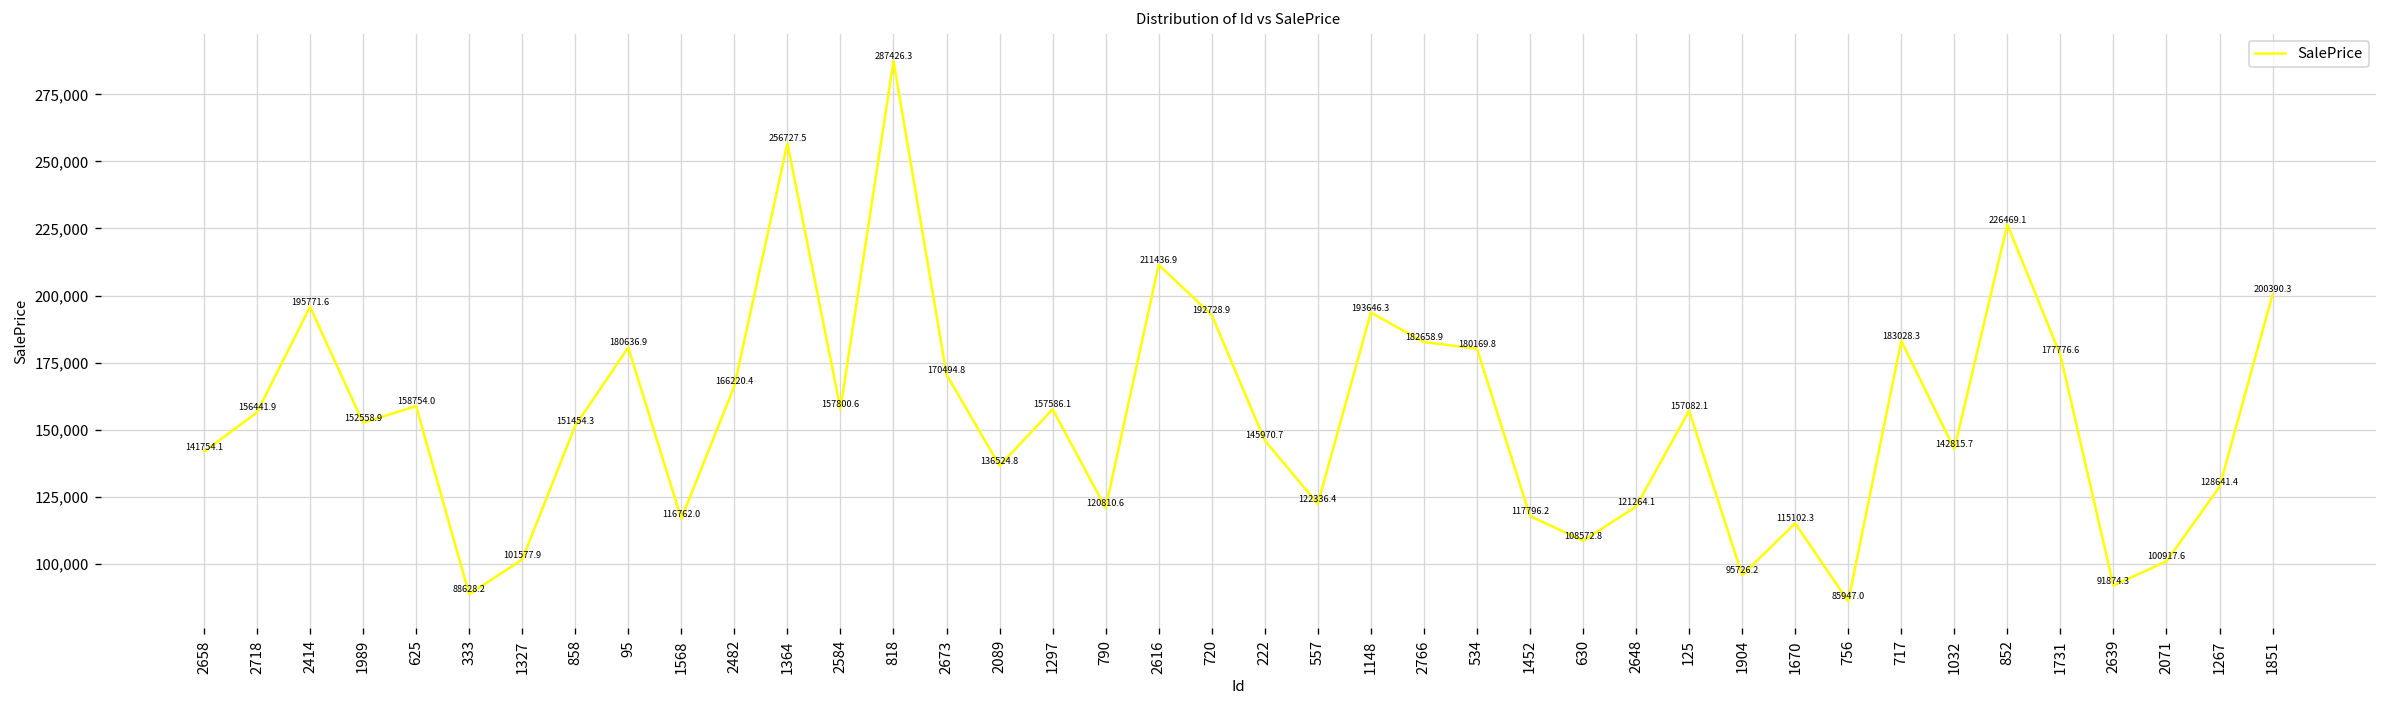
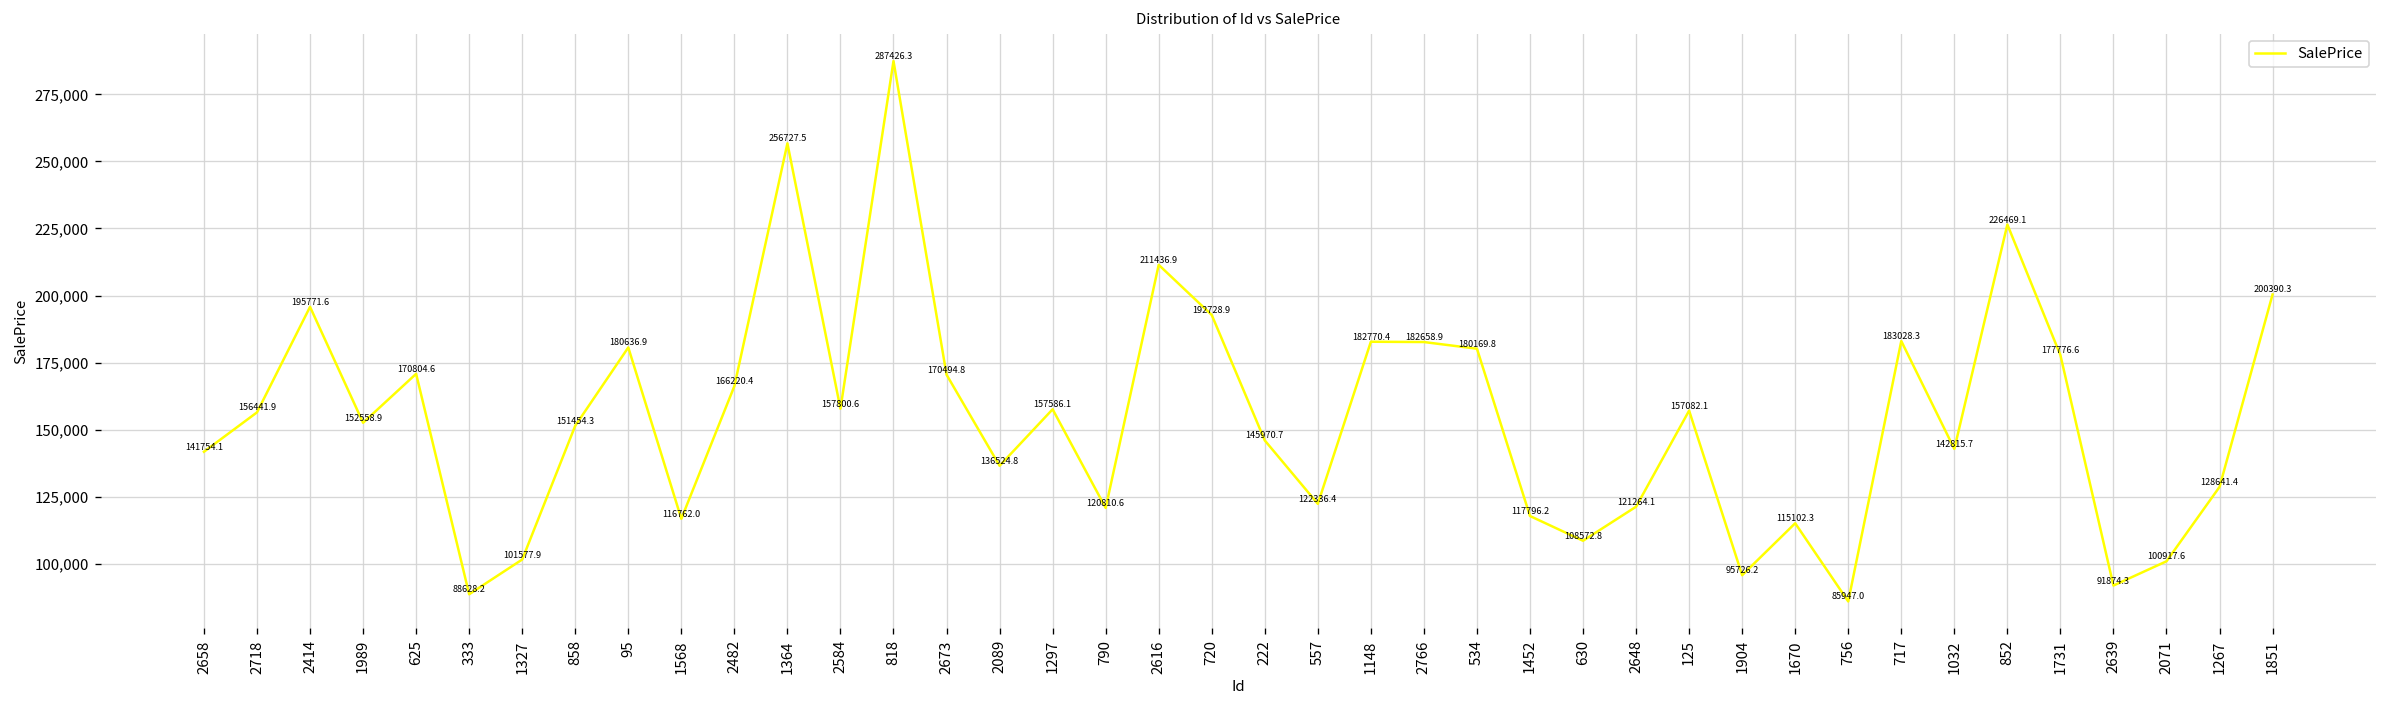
625: 158754.0 -> 170804.6
1148: 193646.3 -> 182770.4
